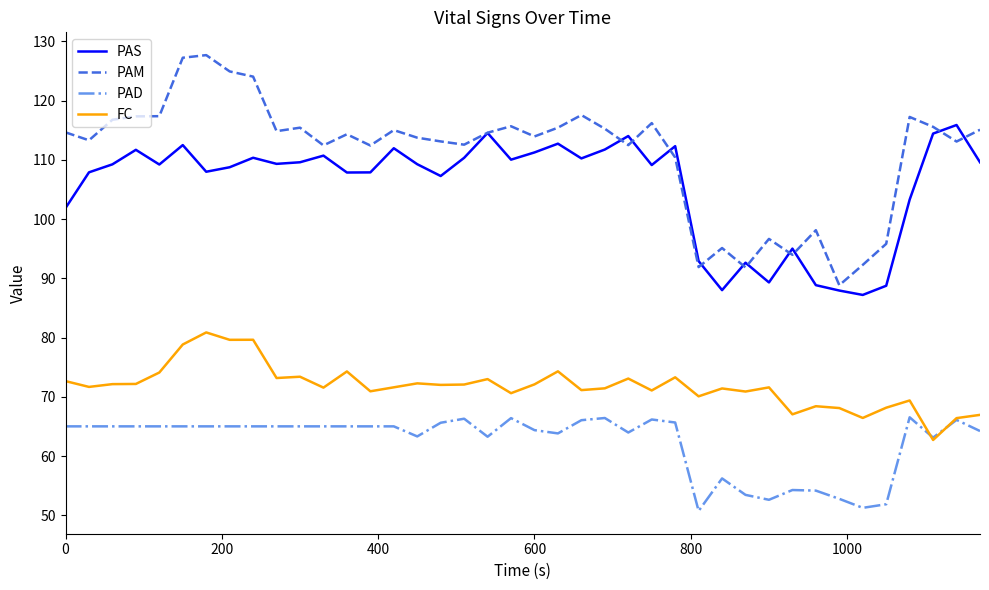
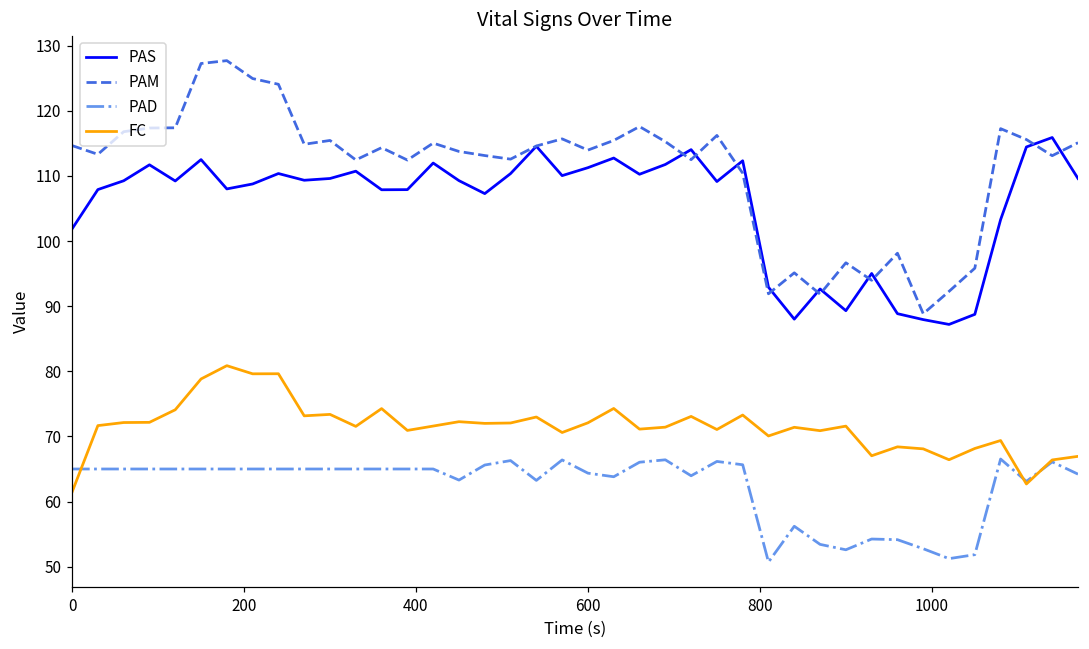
FC, 0: 73 -> 61
